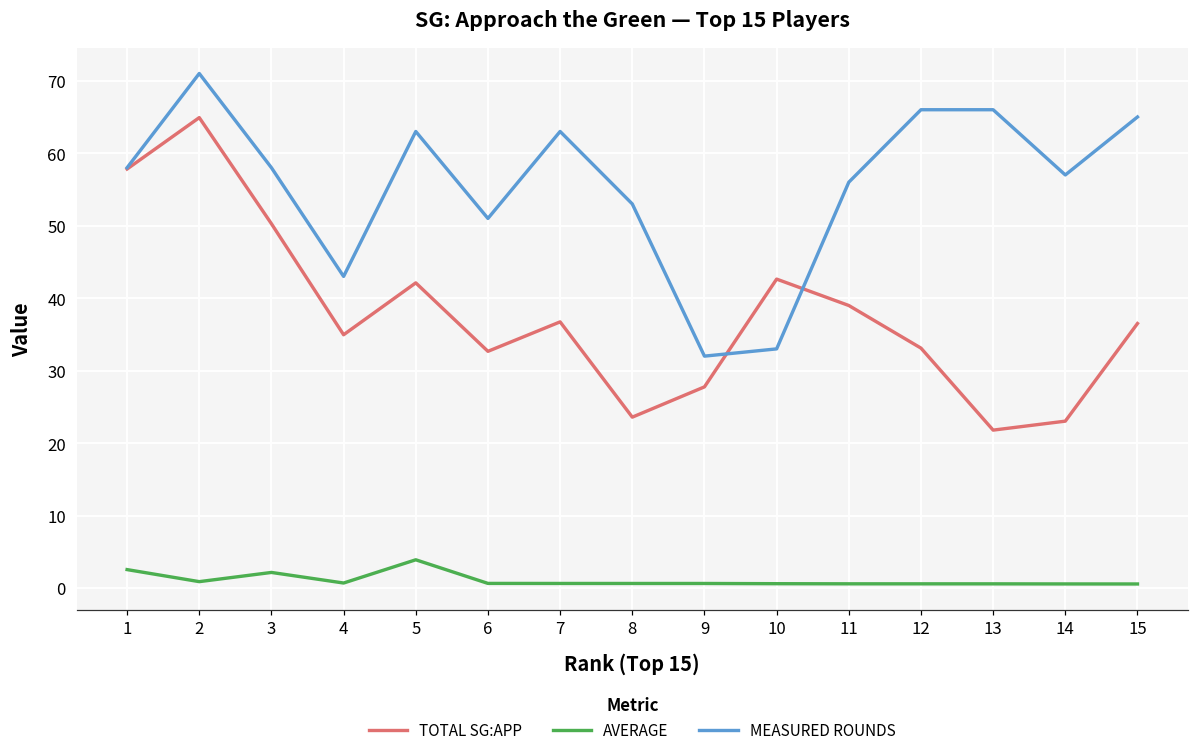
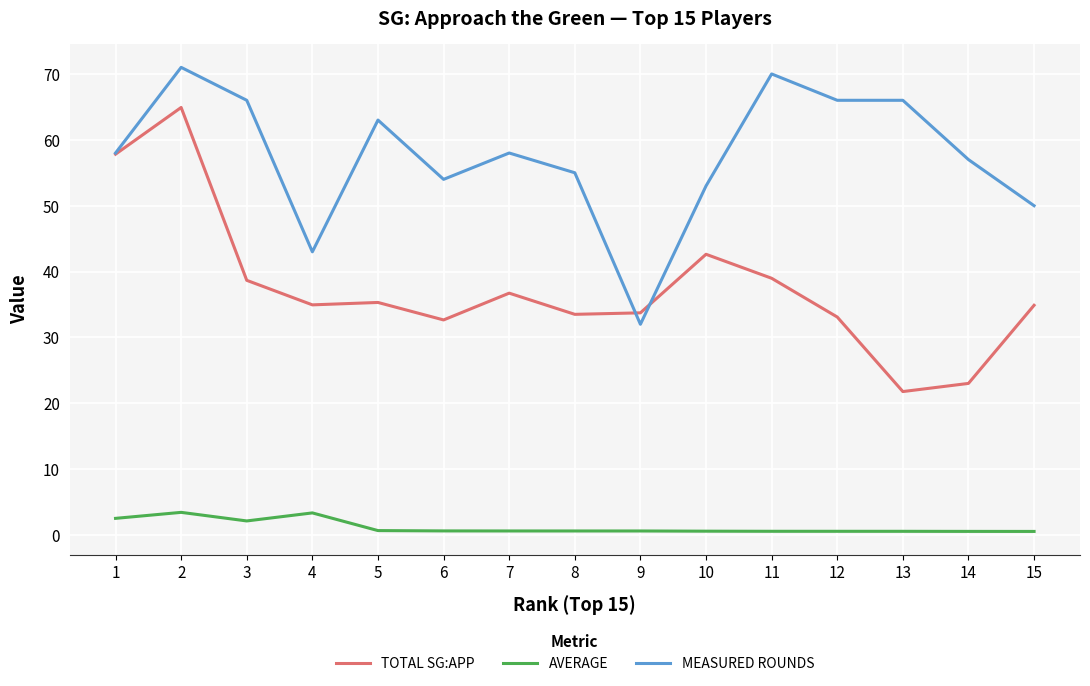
AVERAGE, 2: 1 -> 3
TOTAL SG:APP, 3: 50 -> 39
MEASURED ROUNDS, 3: 58 -> 66
AVERAGE, 4: 1 -> 3
TOTAL SG:APP, 5: 42 -> 35
AVERAGE, 5: 4 -> 1
MEASURED ROUNDS, 6: 51 -> 54
MEASURED ROUNDS, 7: 63 -> 58
TOTAL SG:APP, 8: 24 -> 34
MEASURED ROUNDS, 8: 53 -> 55
TOTAL SG:APP, 9: 28 -> 34
MEASURED ROUNDS, 10: 33 -> 53
MEASURED ROUNDS, 11: 56 -> 70
TOTAL SG:APP, 15: 37 -> 35
MEASURED ROUNDS, 15: 65 -> 50
